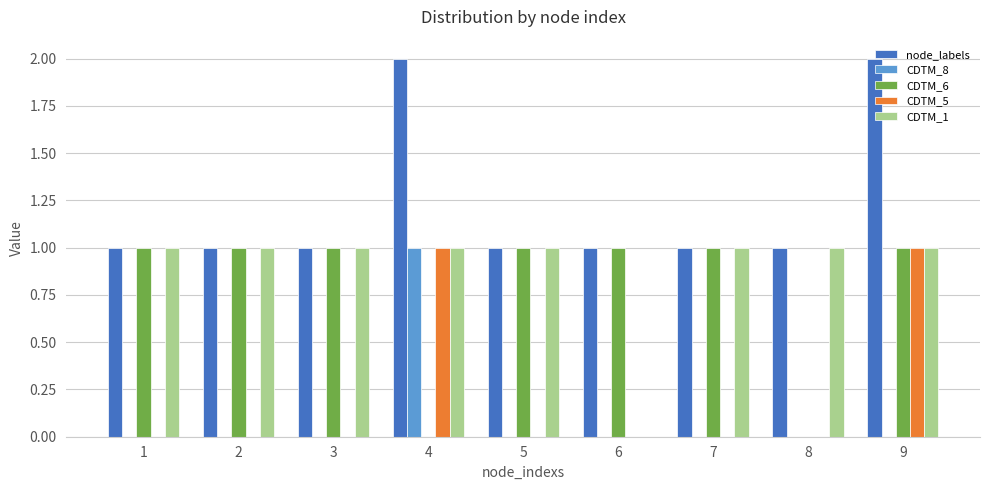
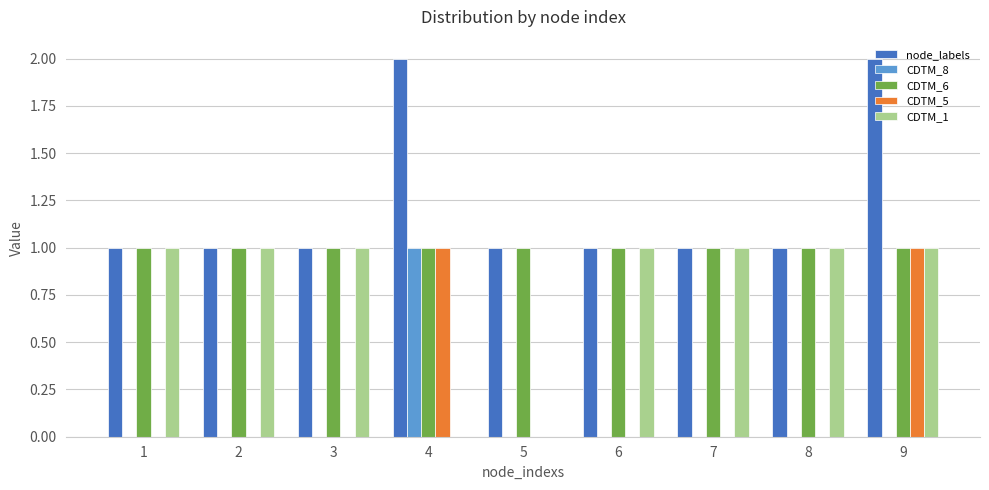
CDTM_6, 4: 0 -> 1
CDTM_1, 4: 1 -> 0
CDTM_1, 5: 1 -> 0
CDTM_1, 6: 0 -> 1
CDTM_6, 8: 0 -> 1
